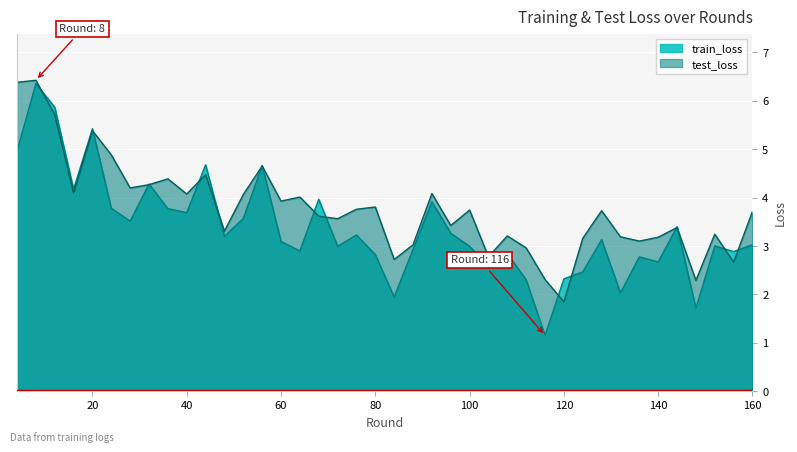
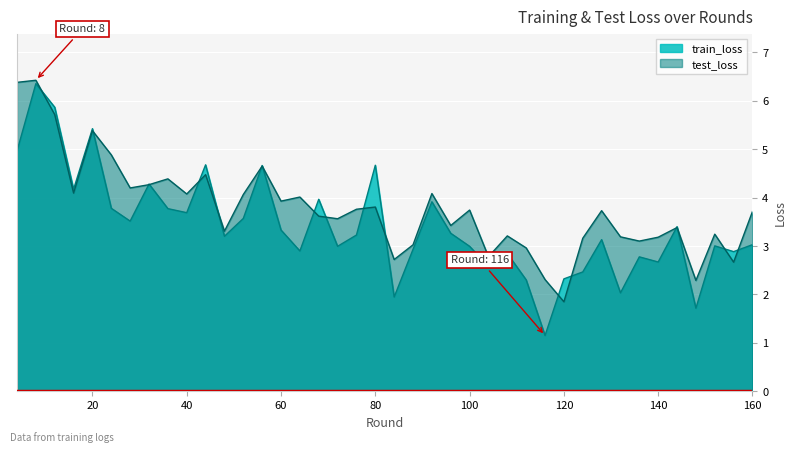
train_loss, 60: 3.1 -> 3.3
train_loss, 80: 2.8 -> 4.7
